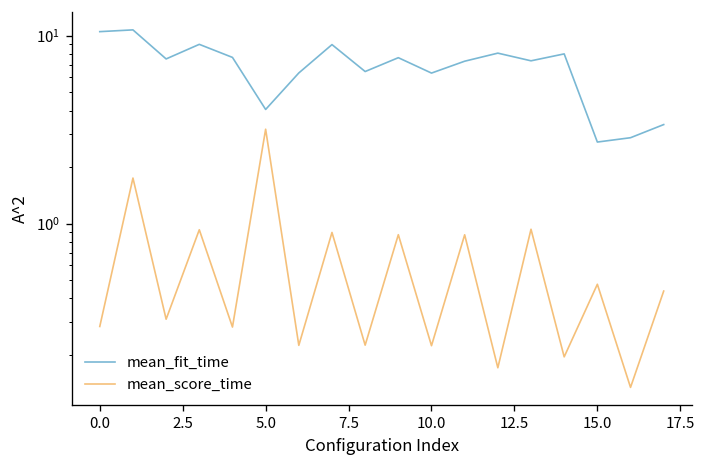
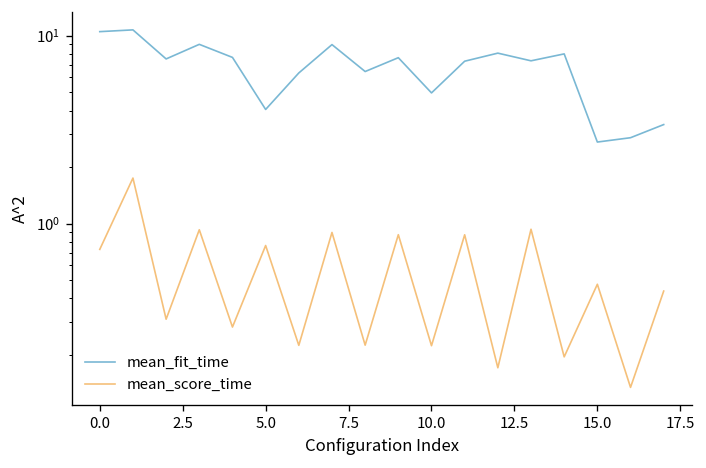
mean_score_time, 0.0: 0.28 -> 0.7
mean_score_time, 5.0: 3.2 -> 0.8
mean_fit_time, 10.0: 6.3 -> 5.0
